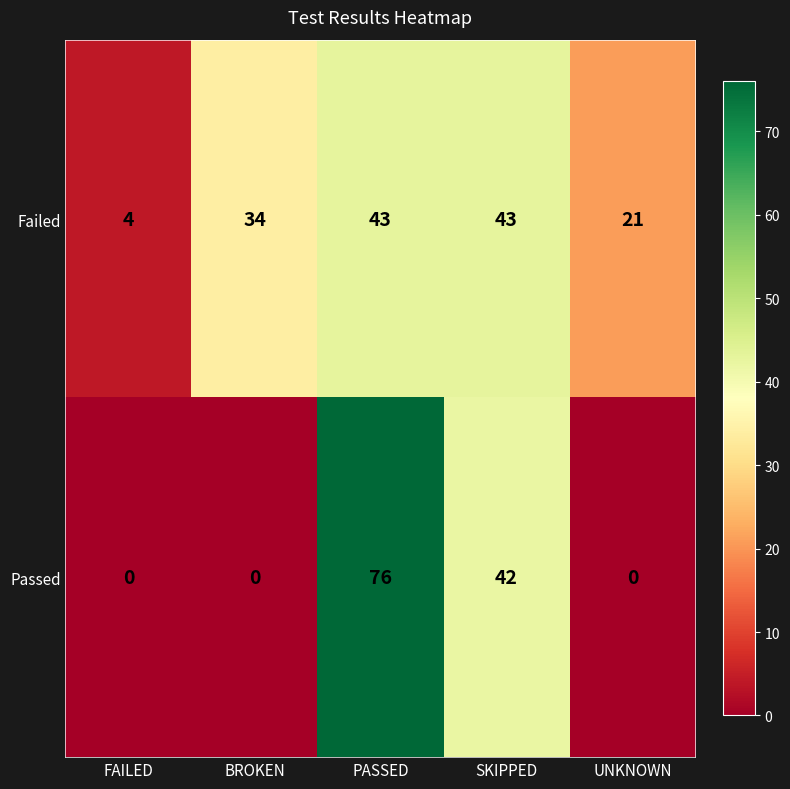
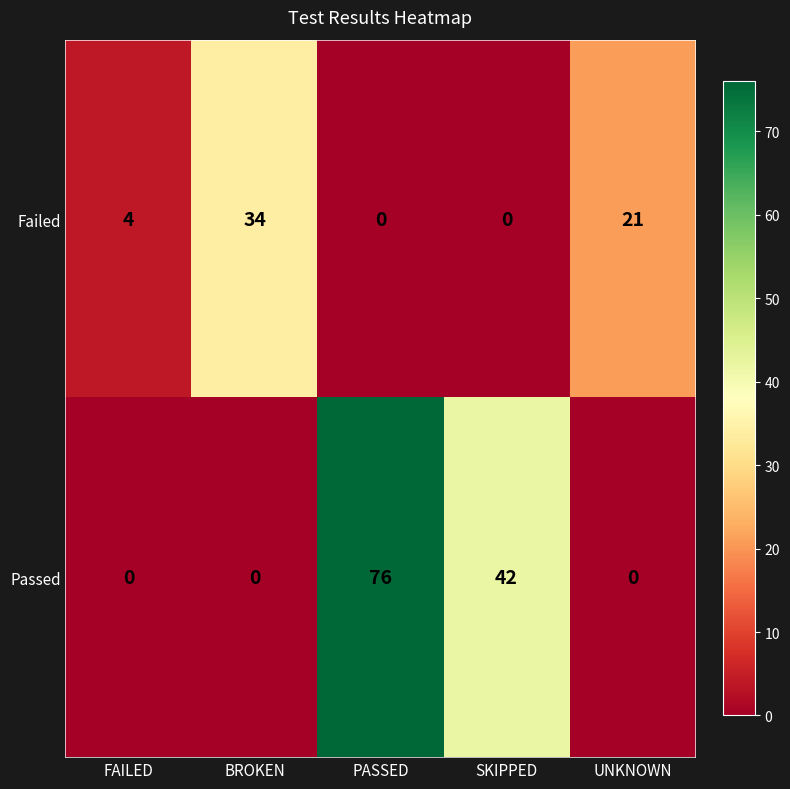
Failed, PASSED: 43 -> 0
Failed, SKIPPED: 43 -> 0
